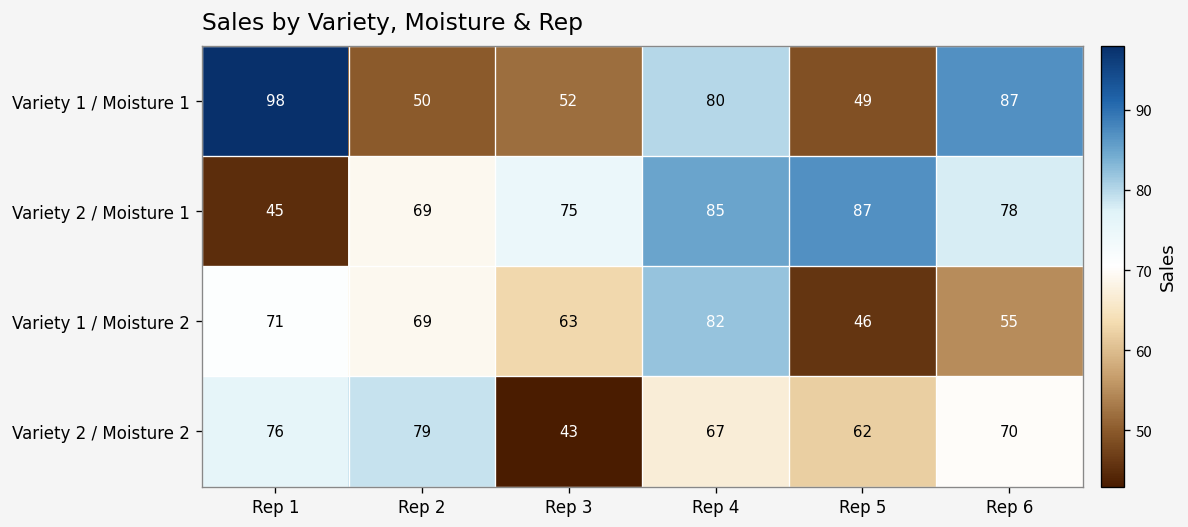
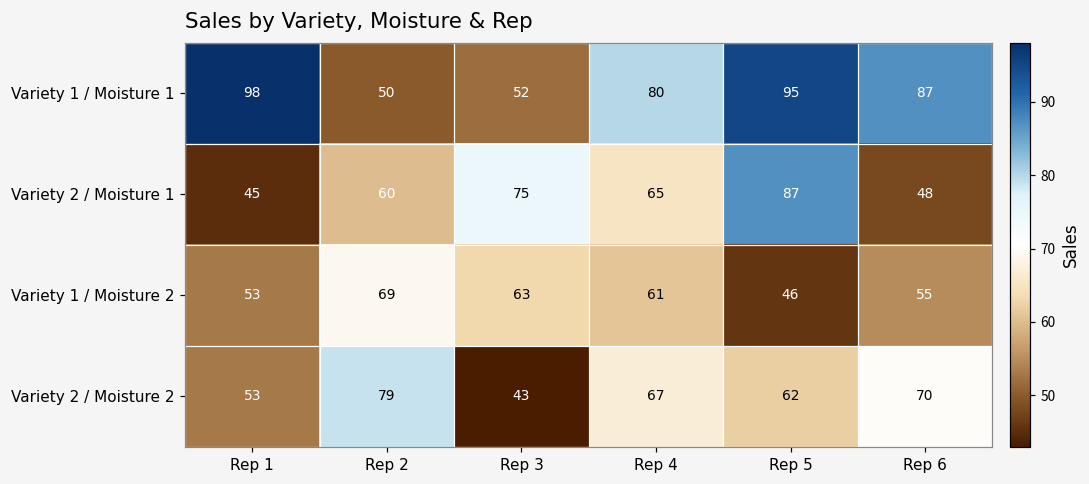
Variety 1 / Moisture 1, Rep 5: 49 -> 95
Variety 2 / Moisture 1, Rep 2: 69 -> 60
Variety 2 / Moisture 1, Rep 4: 85 -> 65
Variety 2 / Moisture 1, Rep 6: 78 -> 48
Variety 1 / Moisture 2, Rep 1: 71 -> 53
Variety 1 / Moisture 2, Rep 4: 82 -> 61
Variety 2 / Moisture 2, Rep 1: 76 -> 53
